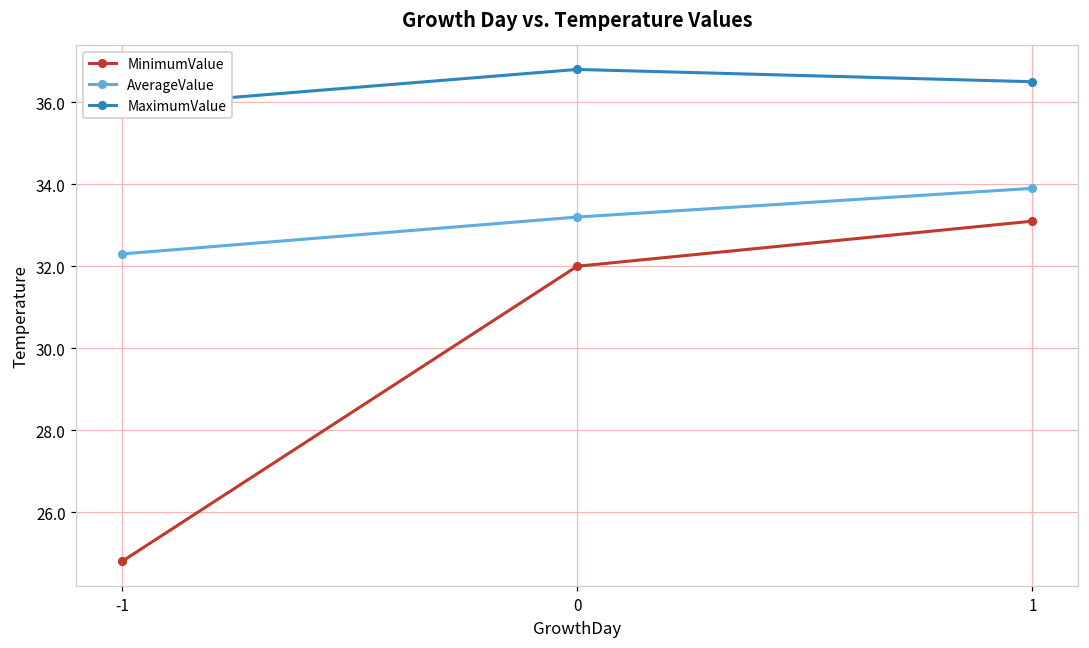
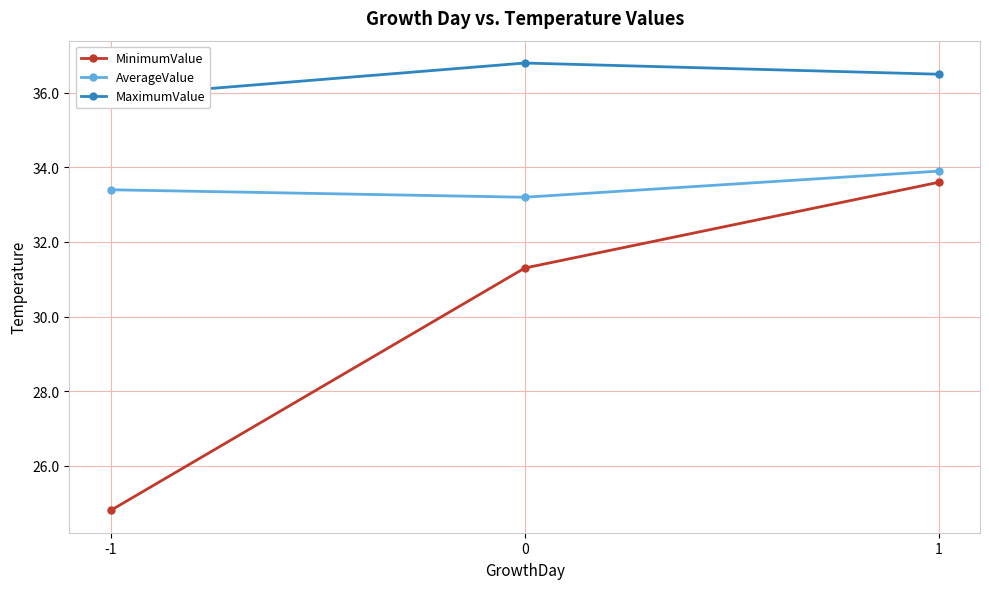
AverageValue, -1: 32.3 -> 33.4
MinimumValue, 0: 32.0 -> 31.3
MinimumValue, 1: 33.1 -> 33.6
